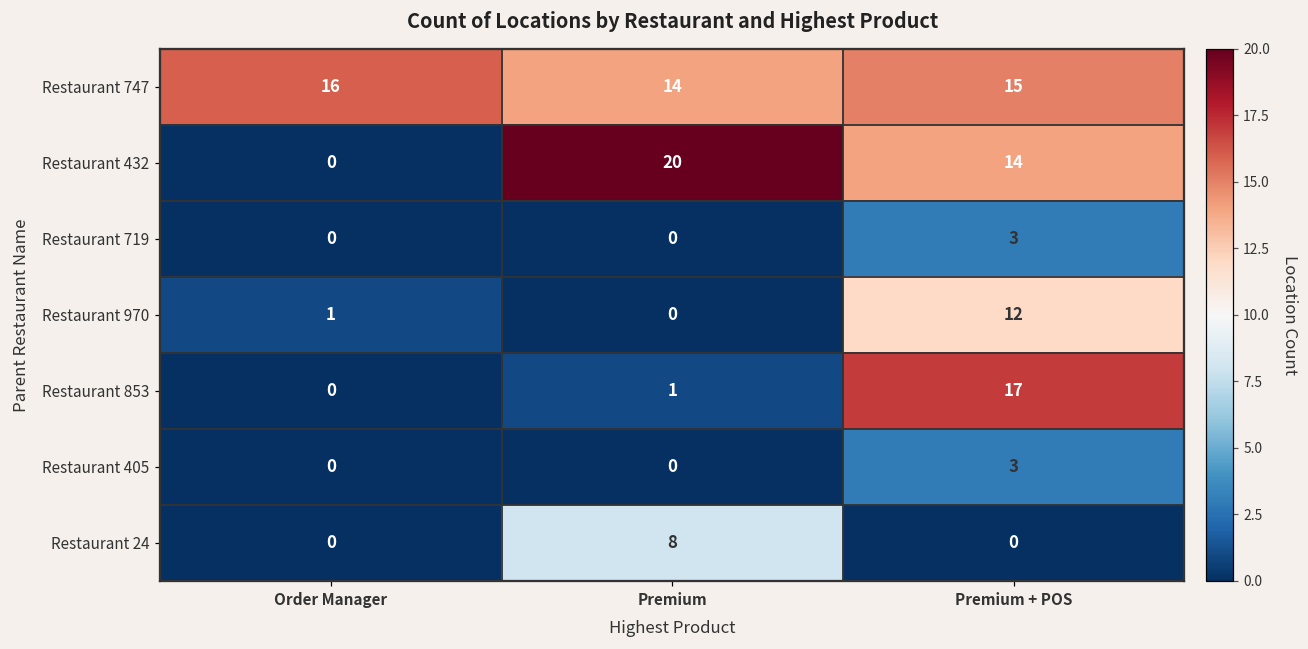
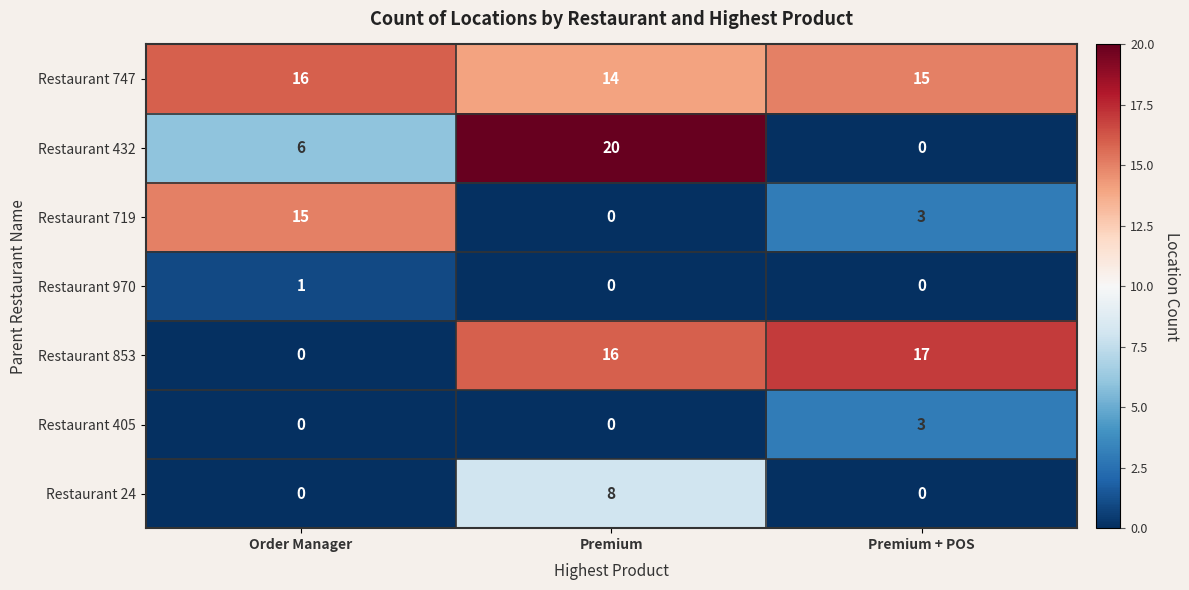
Restaurant 432, Order Manager: 0 -> 6
Restaurant 432, Premium + POS: 14 -> 0
Restaurant 719, Order Manager: 0 -> 15
Restaurant 970, Premium + POS: 12 -> 0
Restaurant 853, Premium: 1 -> 16
